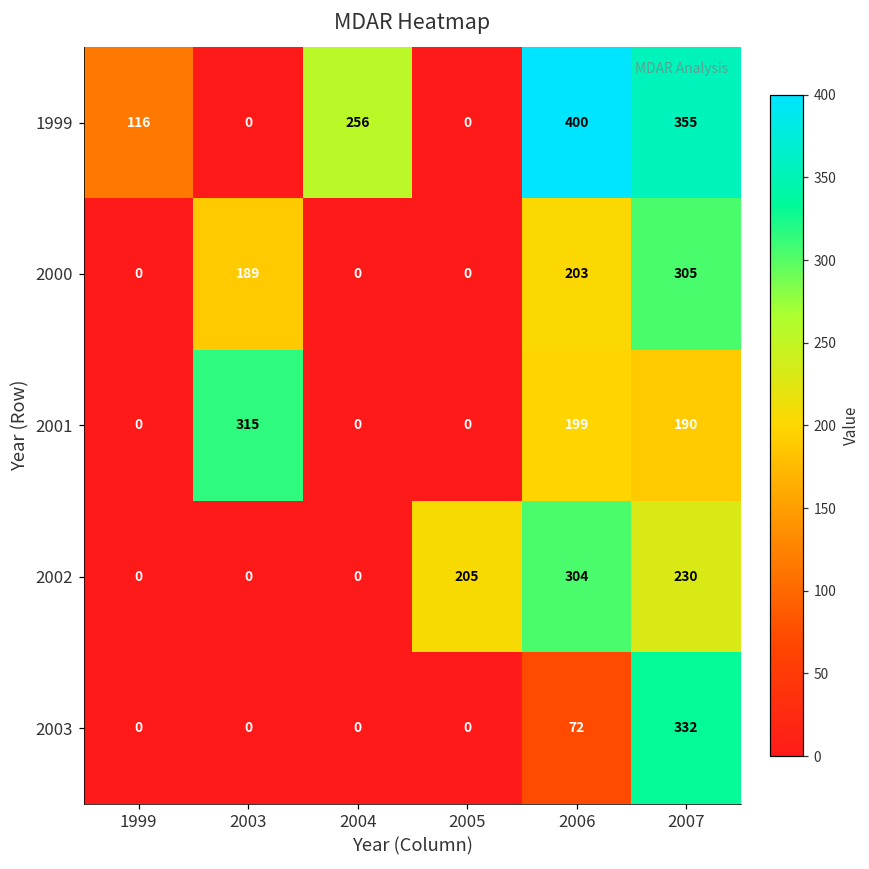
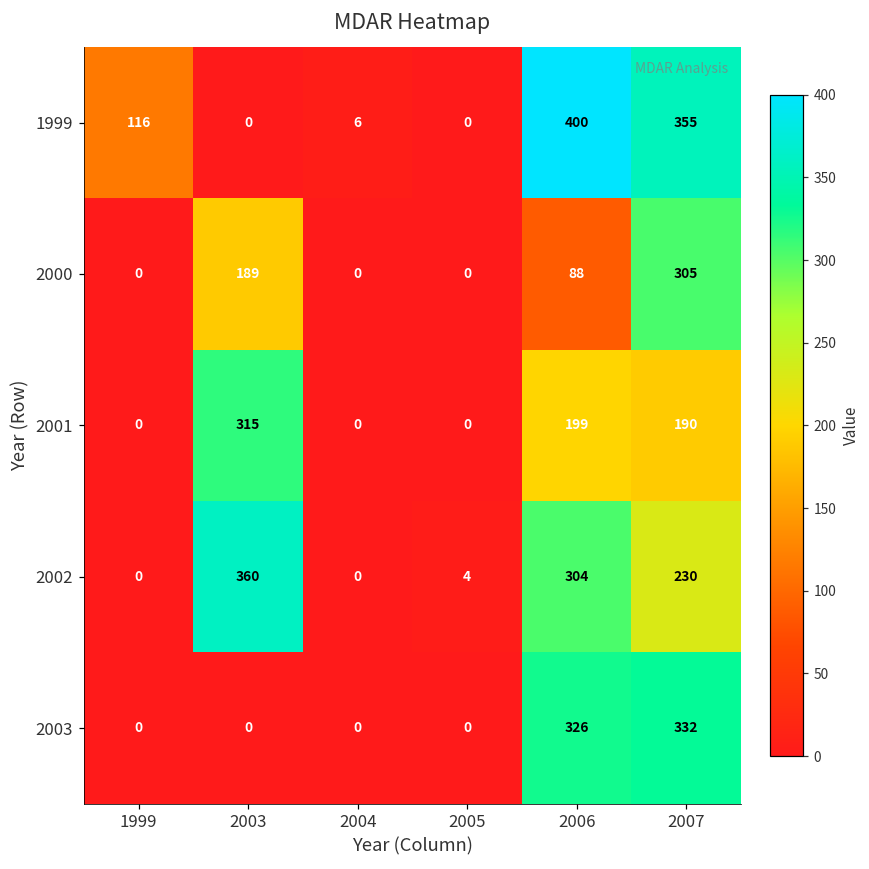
1999, 2004: 256 -> 6
2000, 2006: 203 -> 88
2002, 2003: 0 -> 360
2002, 2005: 205 -> 4
2003, 2006: 72 -> 326
